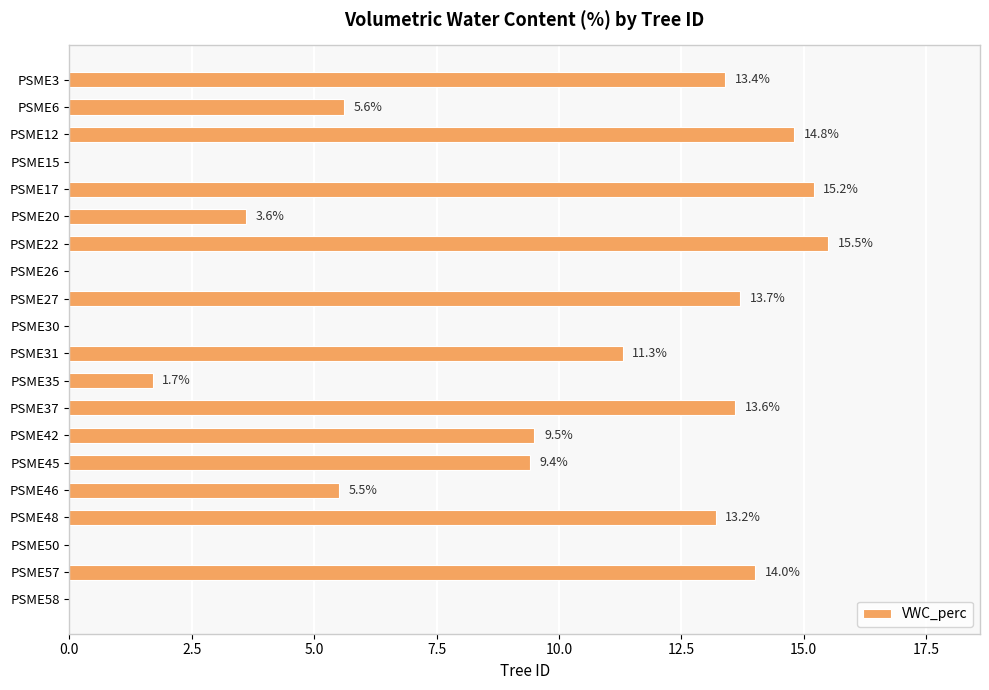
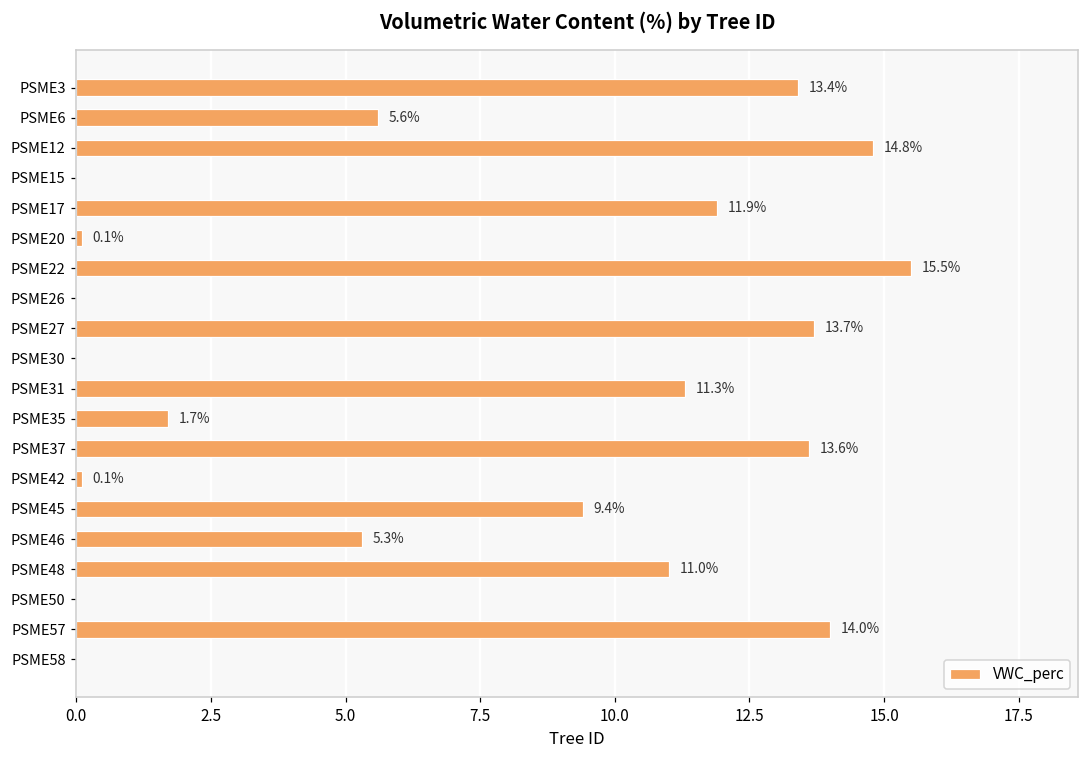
PSME17: 15.2% -> 11.9%
PSME20: 3.6% -> 0.1%
PSME42: 9.5% -> 0.1%
PSME46: 5.5% -> 5.3%
PSME48: 13.2% -> 11.0%
